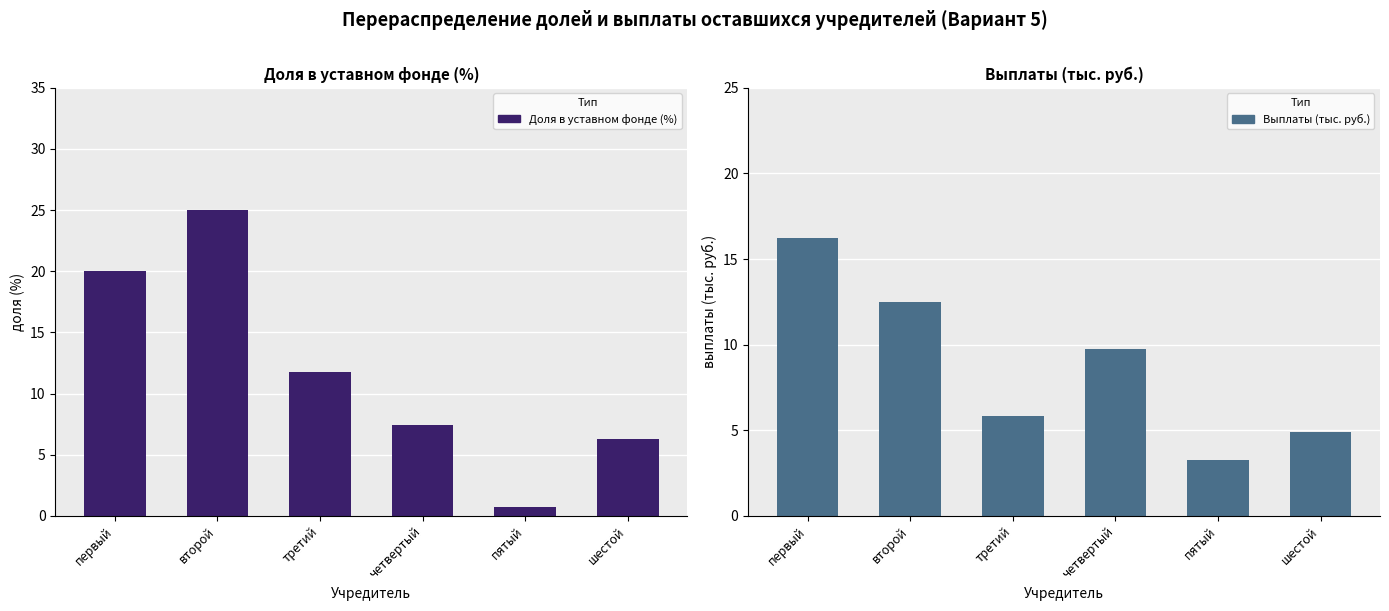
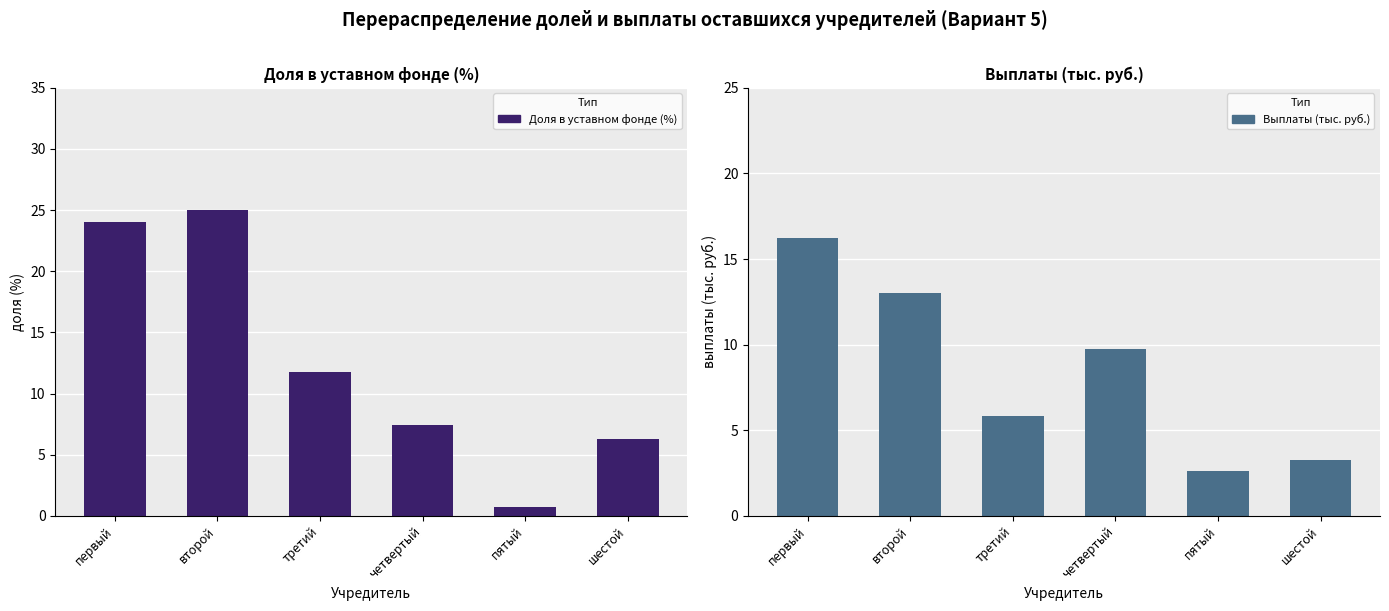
Доля в уставном фонде (%), первый: 20 -> 24
Выплаты (тыс. руб.), второй: 12.5 -> 13.0
Выплаты (тыс. руб.), пятый: 3.3 -> 2.6
Выплаты (тыс. руб.), шестой: 4.9 -> 3.3
